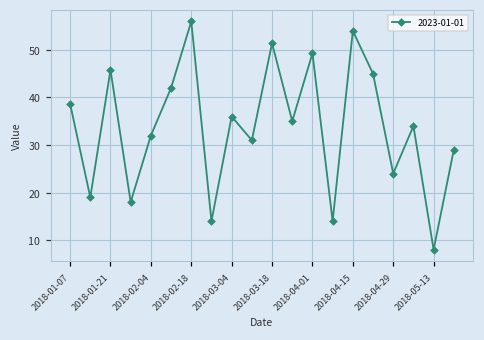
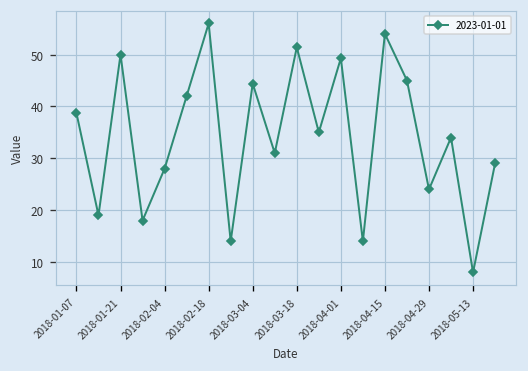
2018-01-21: 46 -> 50
2018-02-04: 32 -> 28
2018-03-04: 36 -> 44
